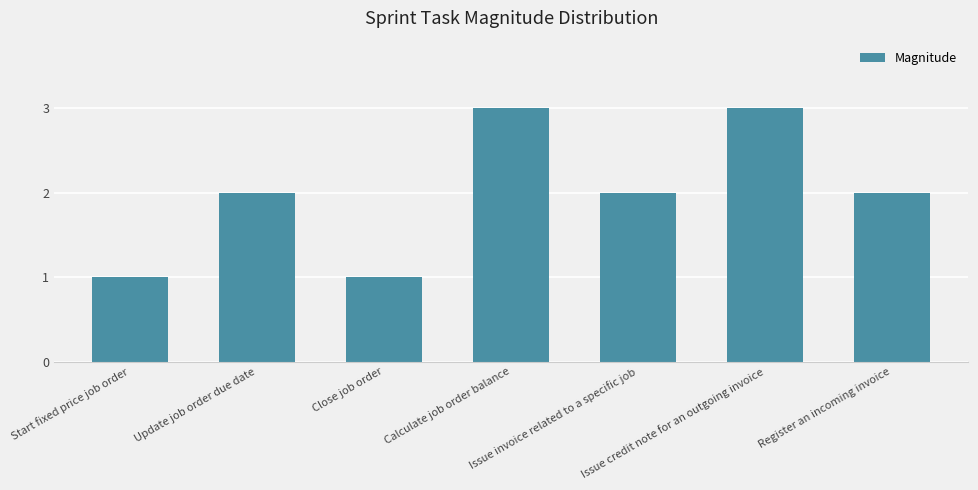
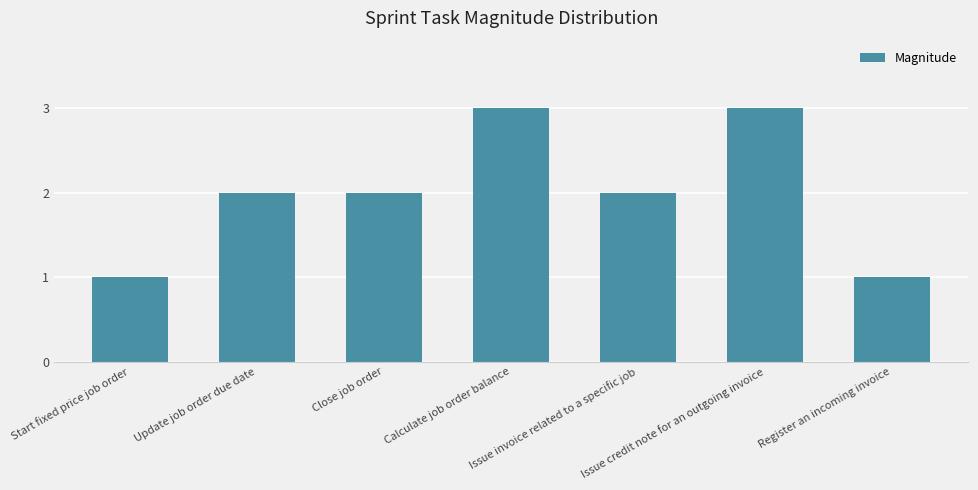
Close job order: 1 -> 2
Register an incoming invoice: 2 -> 1
